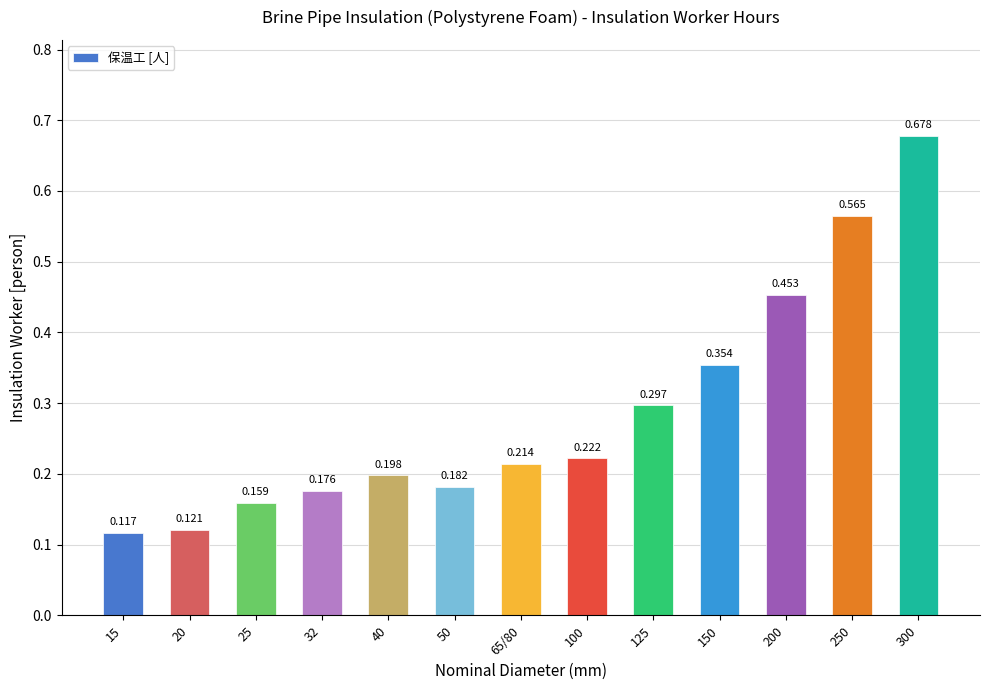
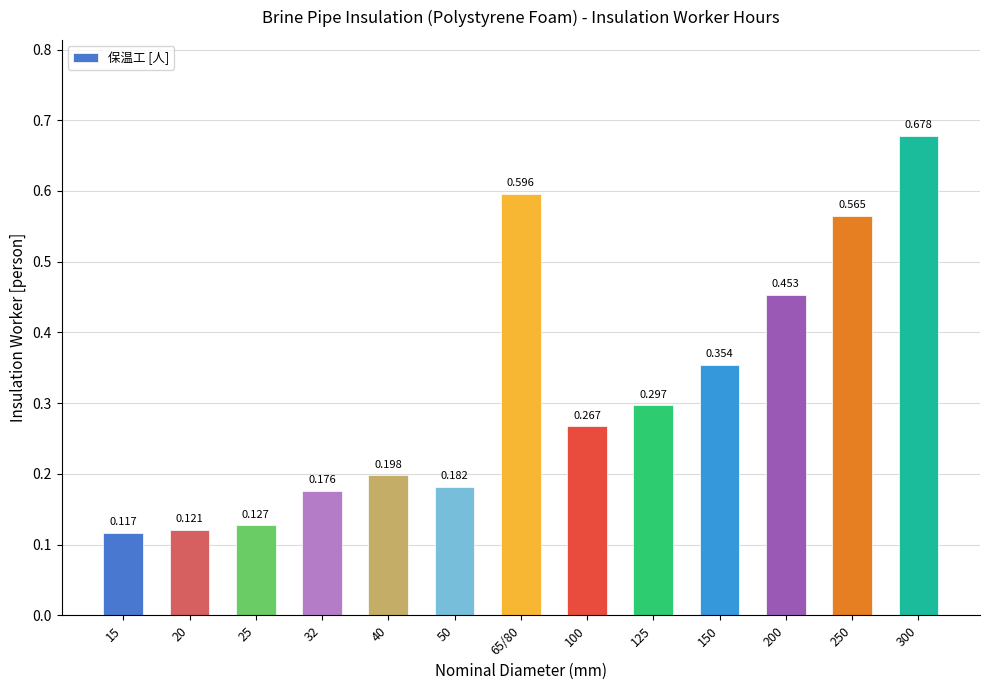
25: 0.159 -> 0.127
65/80: 0.214 -> 0.596
100: 0.222 -> 0.267
